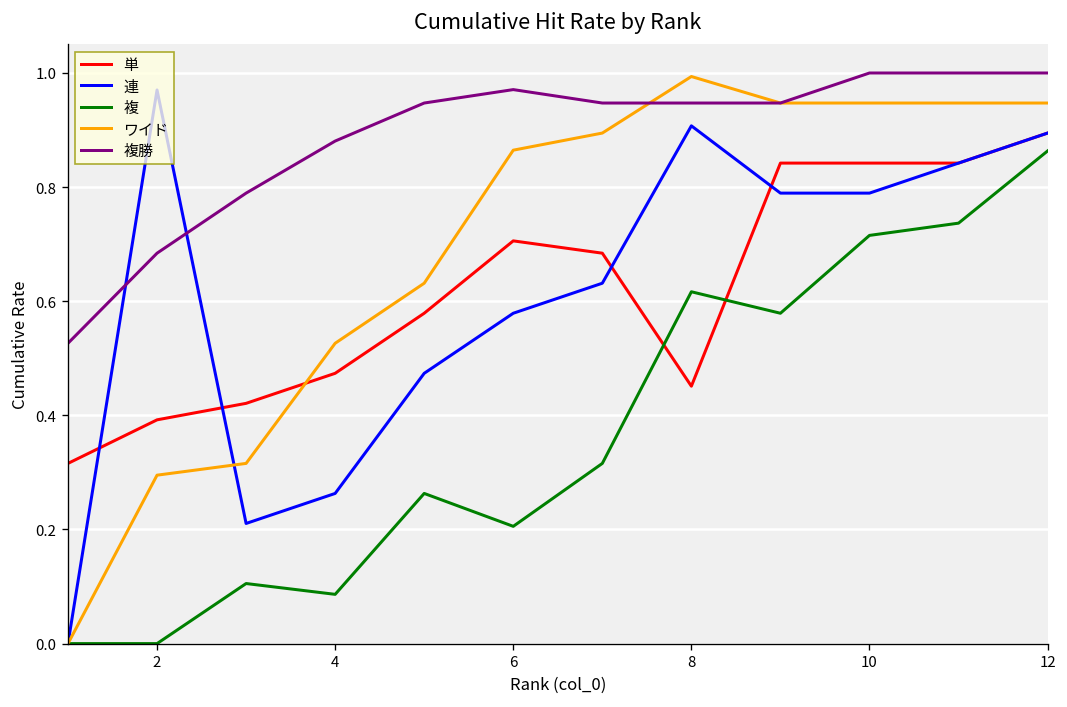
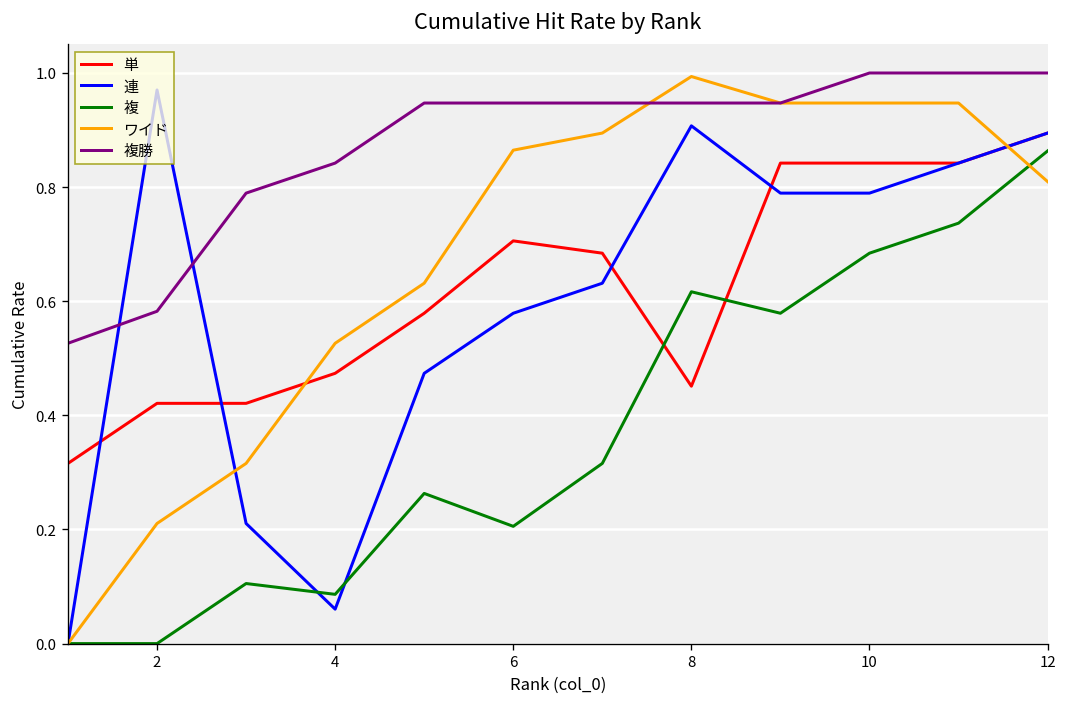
単, 2: 0.39 -> 0.42
ワイド, 2: 0.30 -> 0.21
複勝, 2: 0.68 -> 0.58
連, 4: 0.26 -> 0.06
複勝, 4: 0.88 -> 0.84
複勝, 6: 0.97 -> 0.95
複, 10: 0.72 -> 0.68
ワイド, 12: 0.95 -> 0.81
